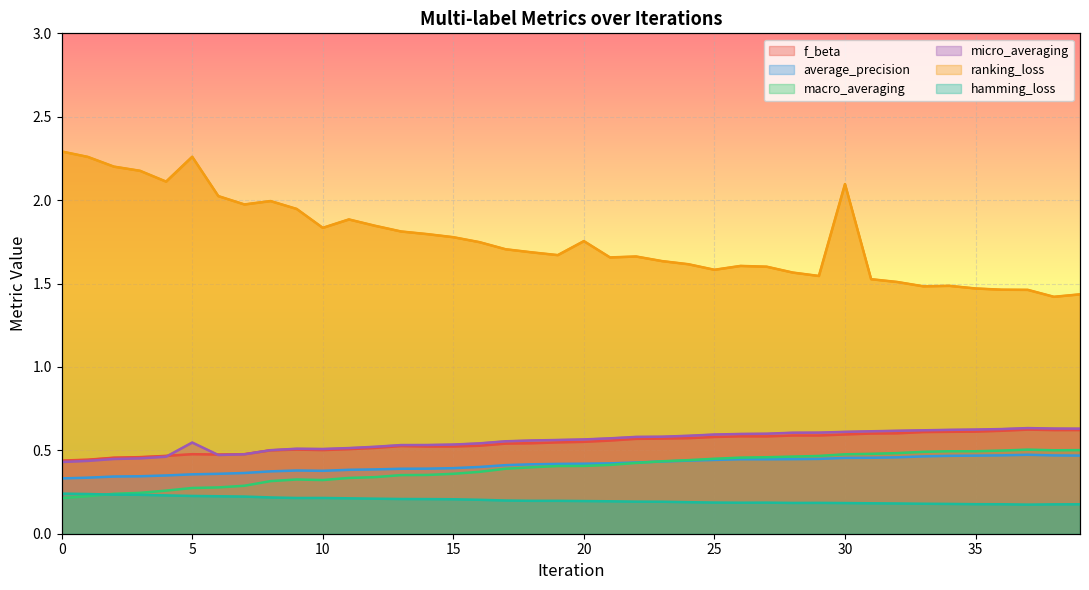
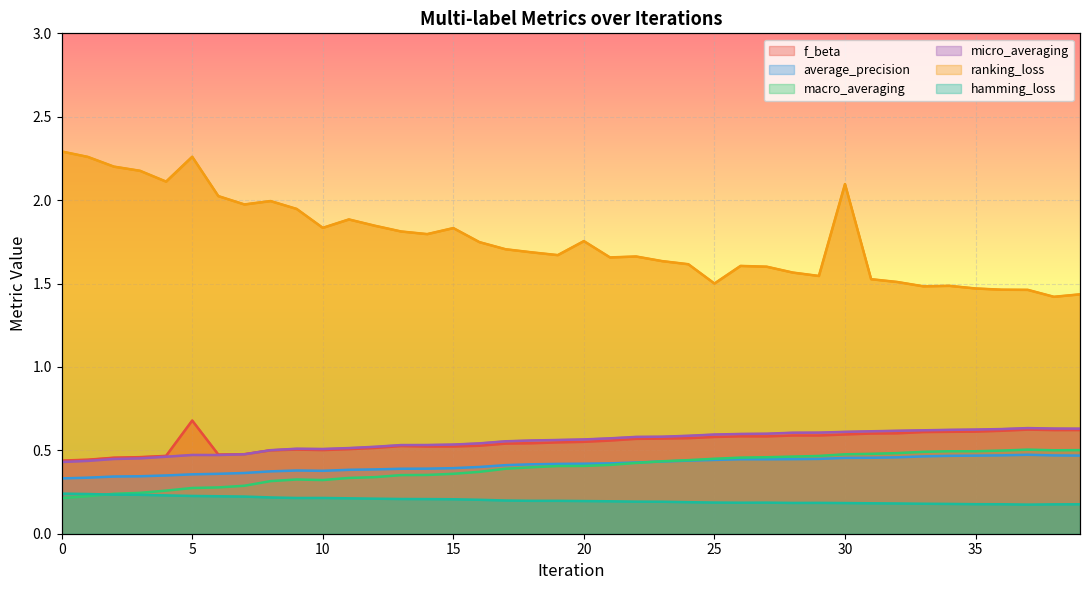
f_beta, 5: 0.48 -> 0.68
micro_averaging, 5: 0.55 -> 0.47
ranking_loss, 15: 1.78 -> 1.83
ranking_loss, 25: 1.58 -> 1.50
